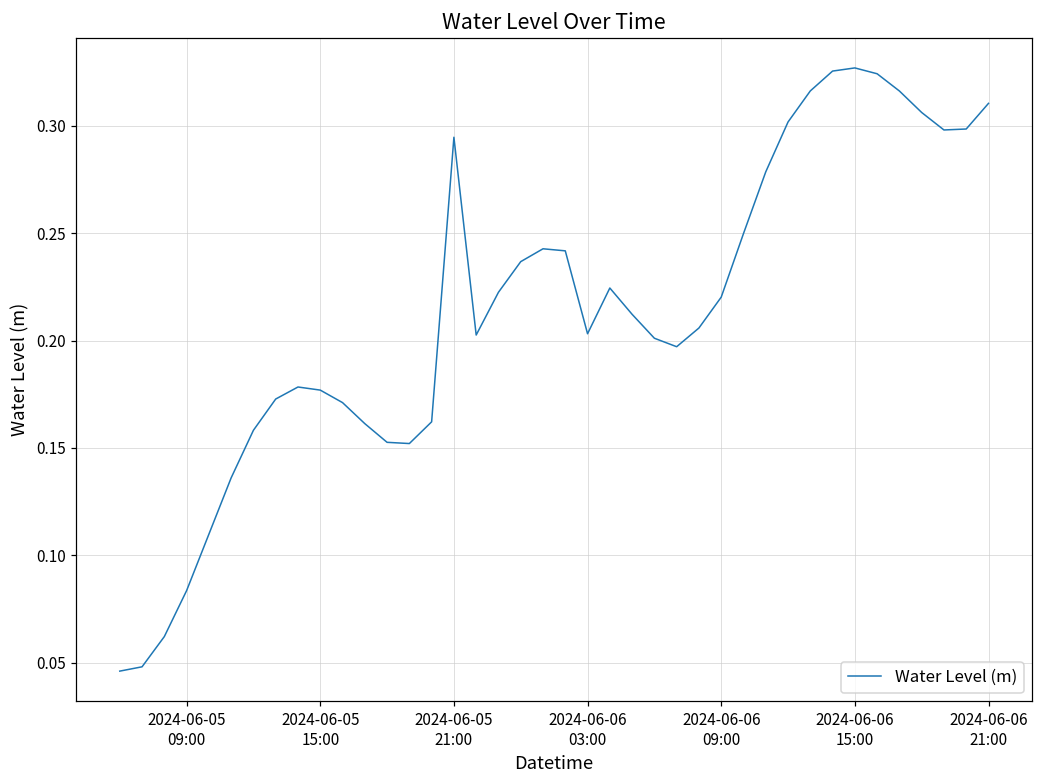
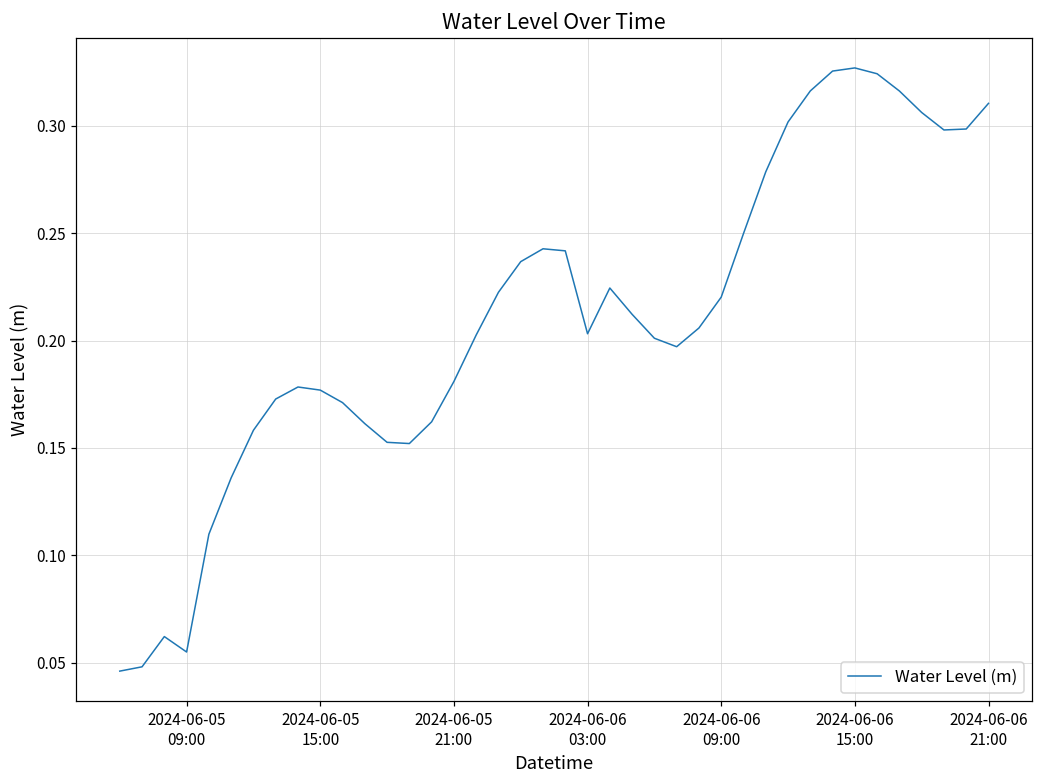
2024-06-05 09:00: 0.084 -> 0.055
2024-06-05 21:00: 0.295 -> 0.181
